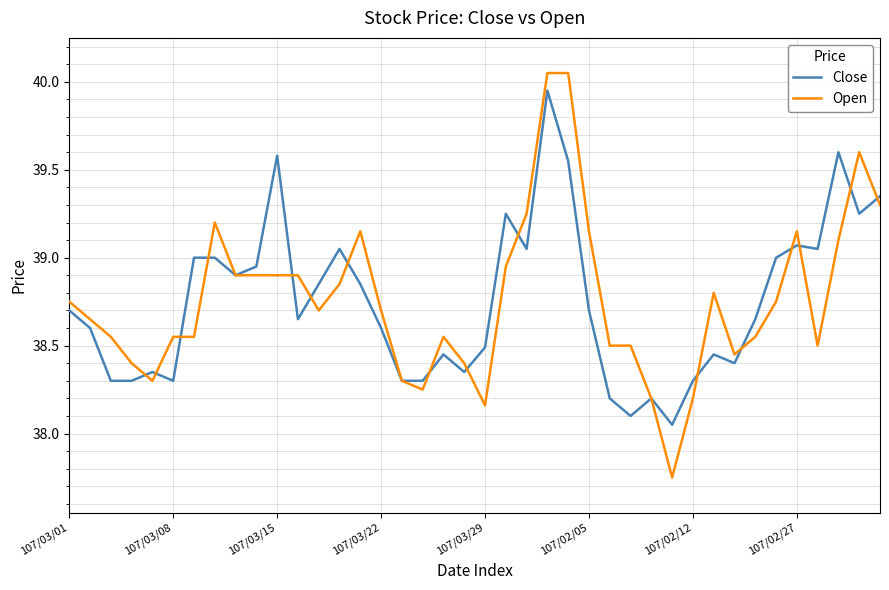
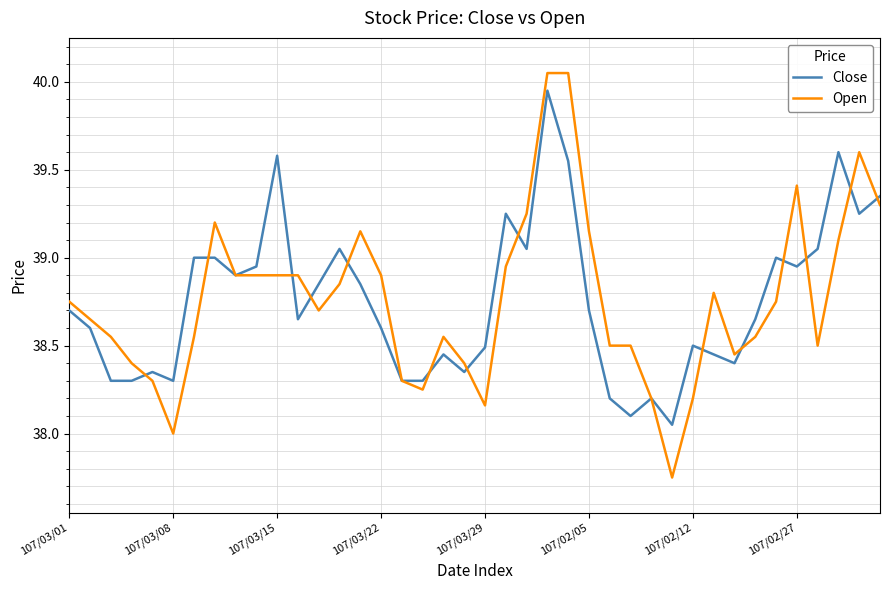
Open, 107/03/08: 38.55 -> 38.00
Open, 107/03/22: 38.7 -> 38.9
Close, 107/02/12: 38.3 -> 38.5
Close, 107/02/27: 39.07 -> 38.95
Open, 107/02/27: 39.15 -> 39.41
